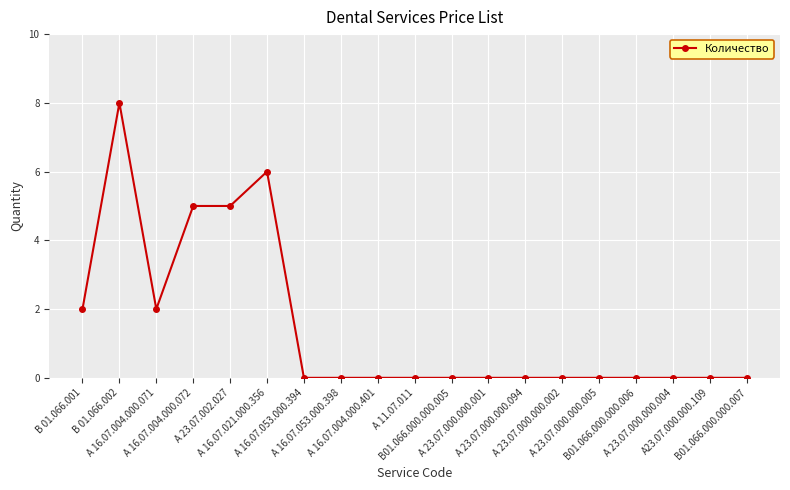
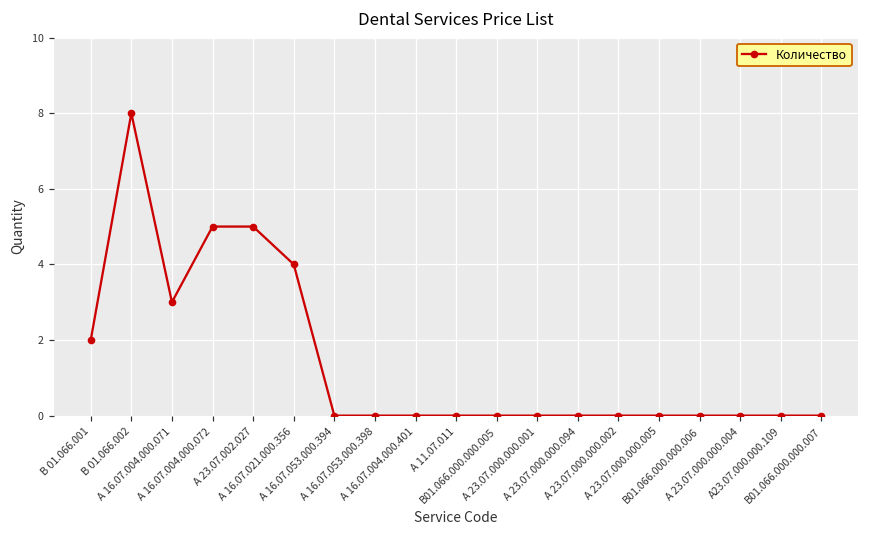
А 16.07.004.000.071: 2 -> 3
А 16.07.021.000.356: 6 -> 4
